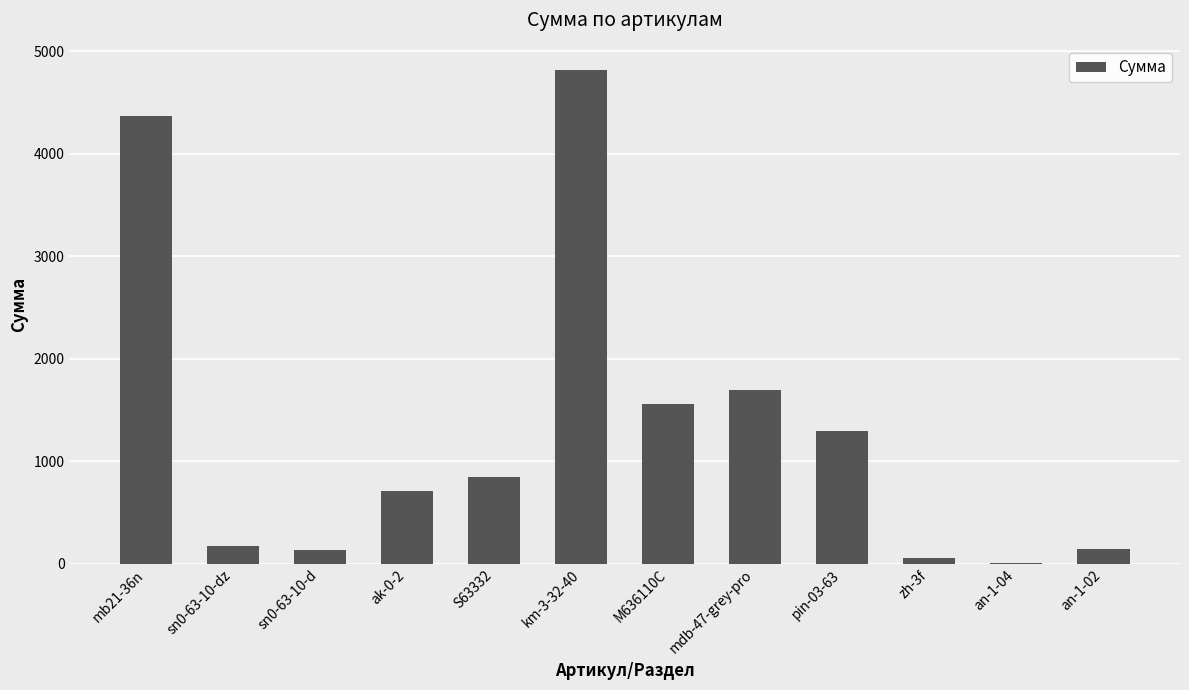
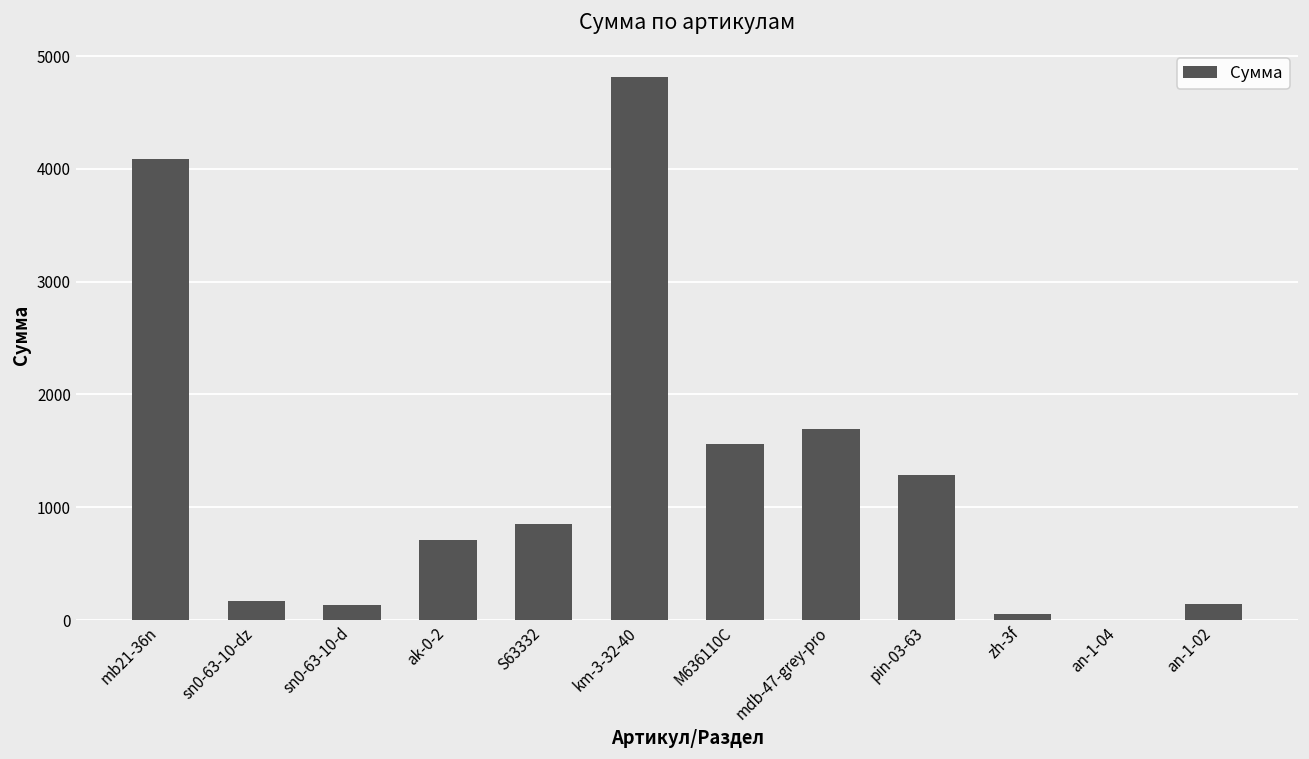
mb21-36n: 4370 -> 4080
